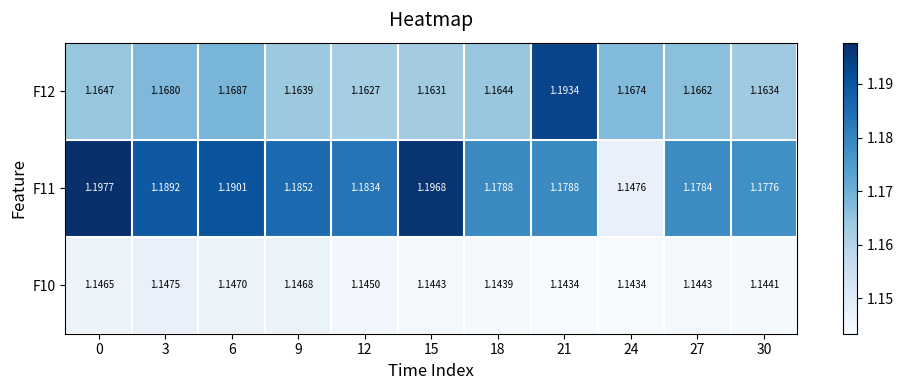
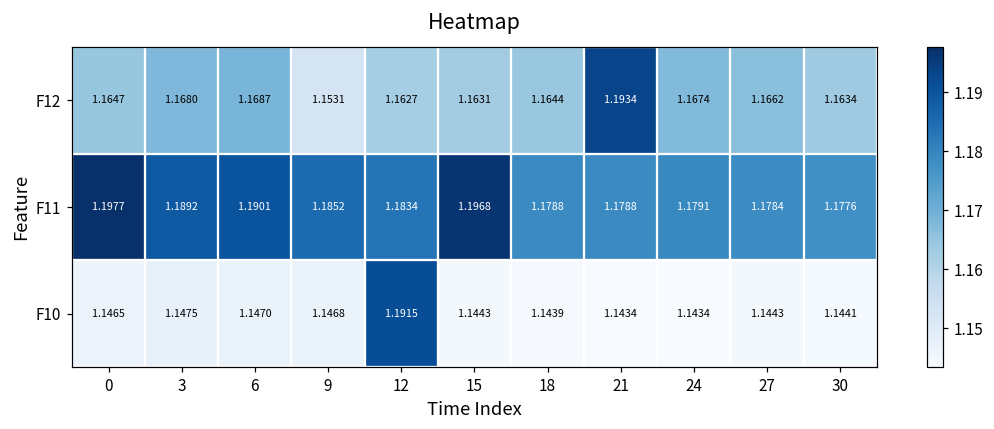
F12, 9: 1.1639 -> 1.1531
F11, 24: 1.1476 -> 1.1791
F10, 12: 1.1450 -> 1.1915
